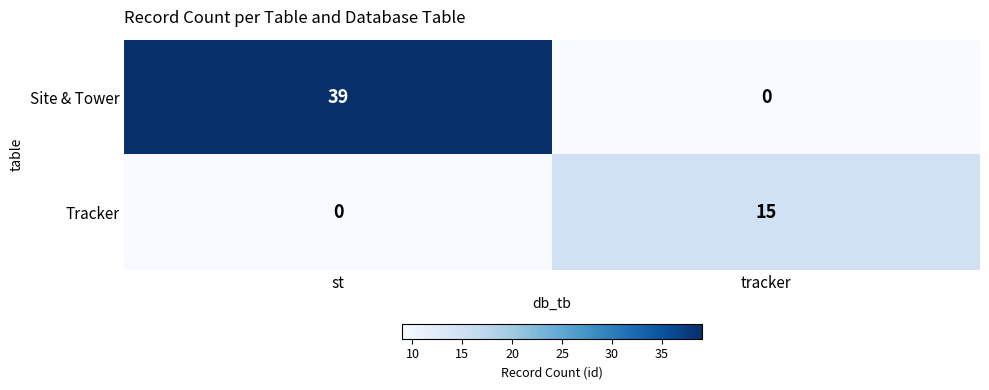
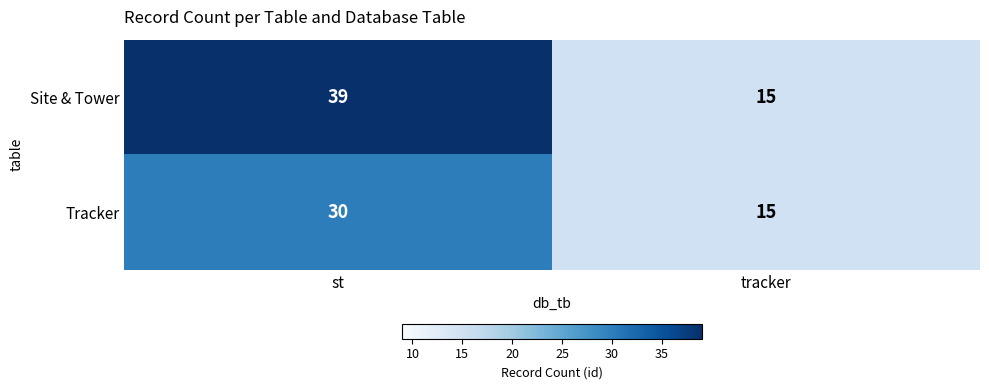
Site & Tower, tracker: 0 -> 15
Tracker, st: 0 -> 30
